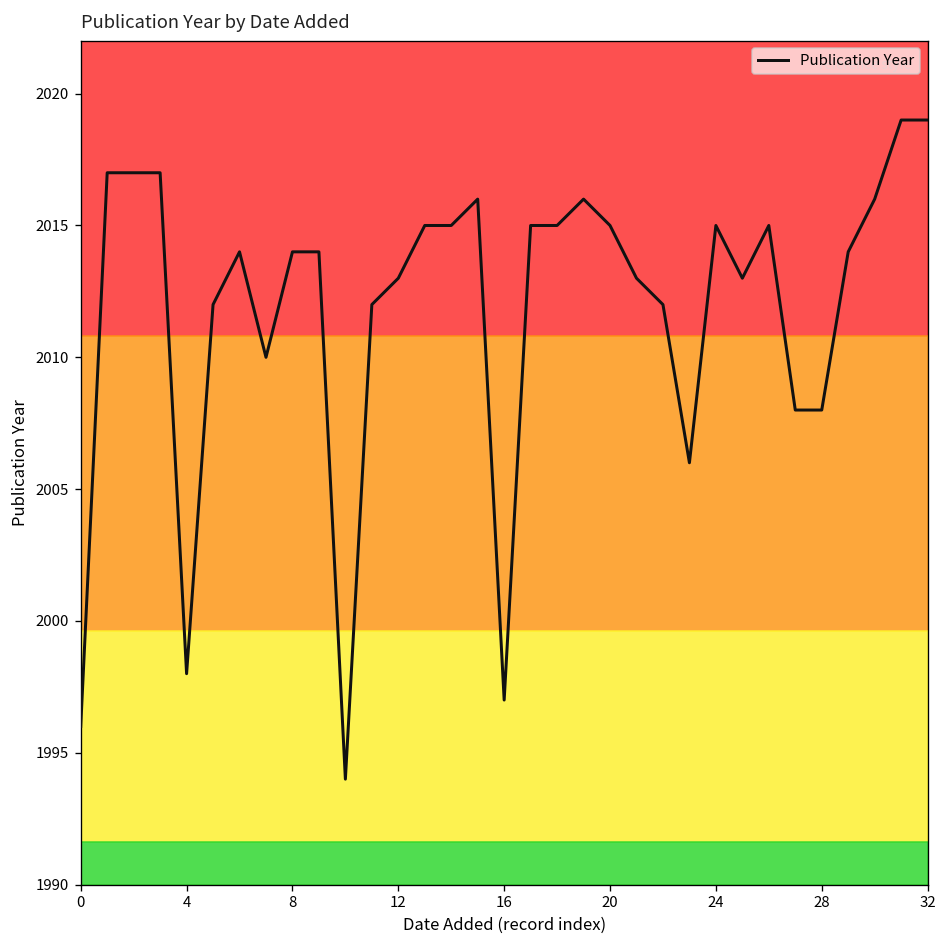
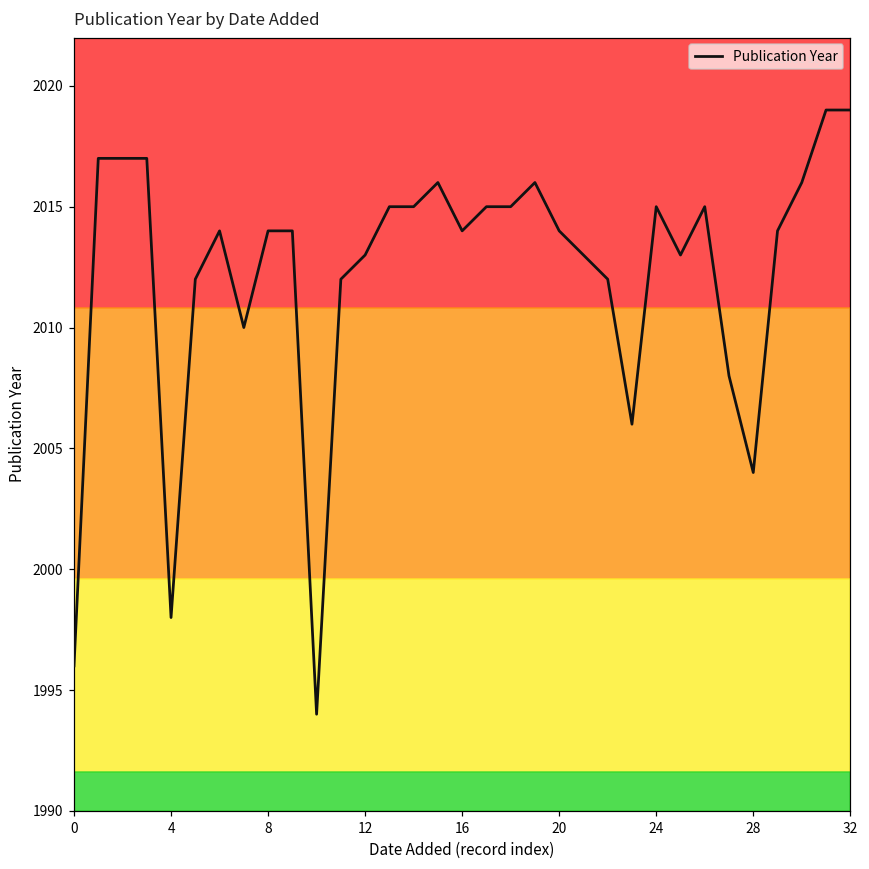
16: 1997 -> 2014
20: 2015 -> 2014
28: 2008 -> 2004
